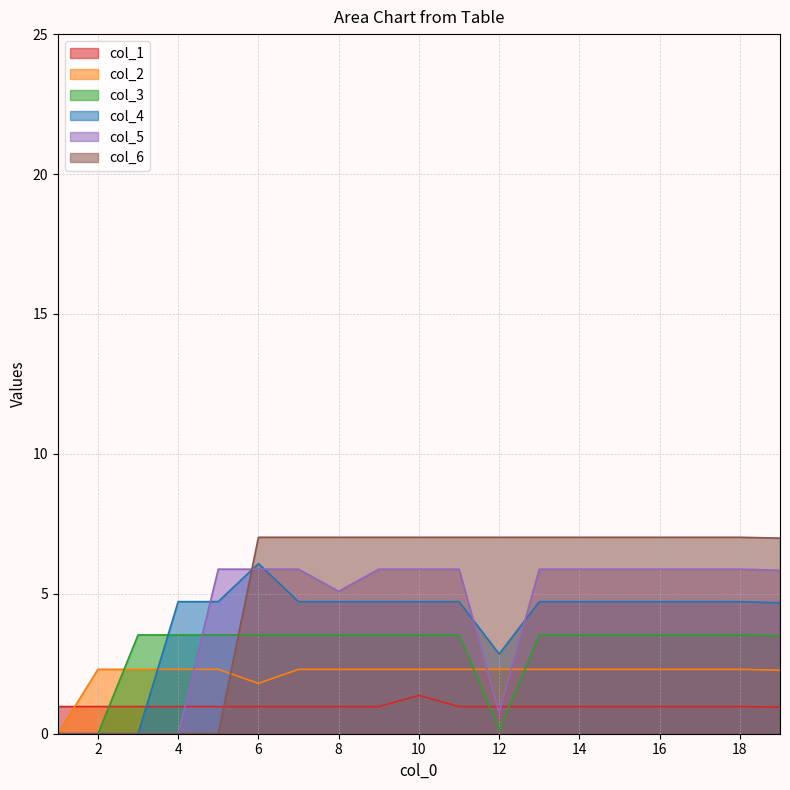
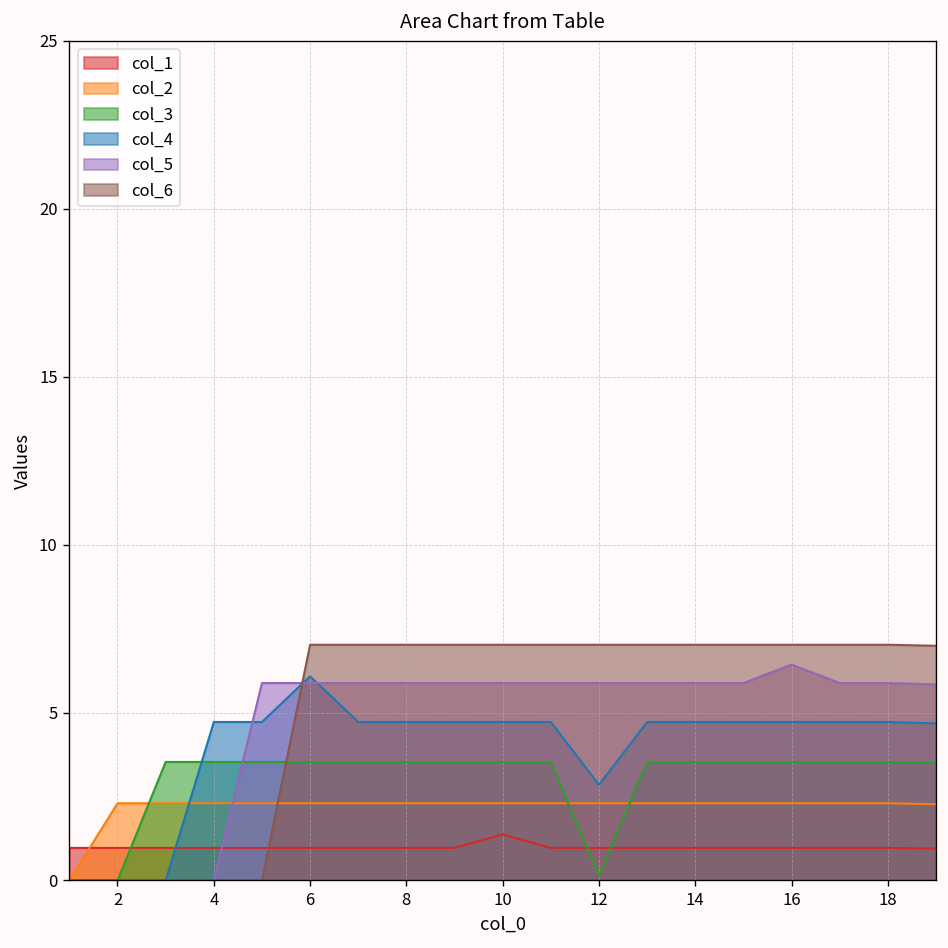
col_2, 6: 1.8 -> 2.3
col_5, 8: 5.1 -> 5.9
col_5, 12: 0.8 -> 5.9
col_5, 16: 5.9 -> 6.4
